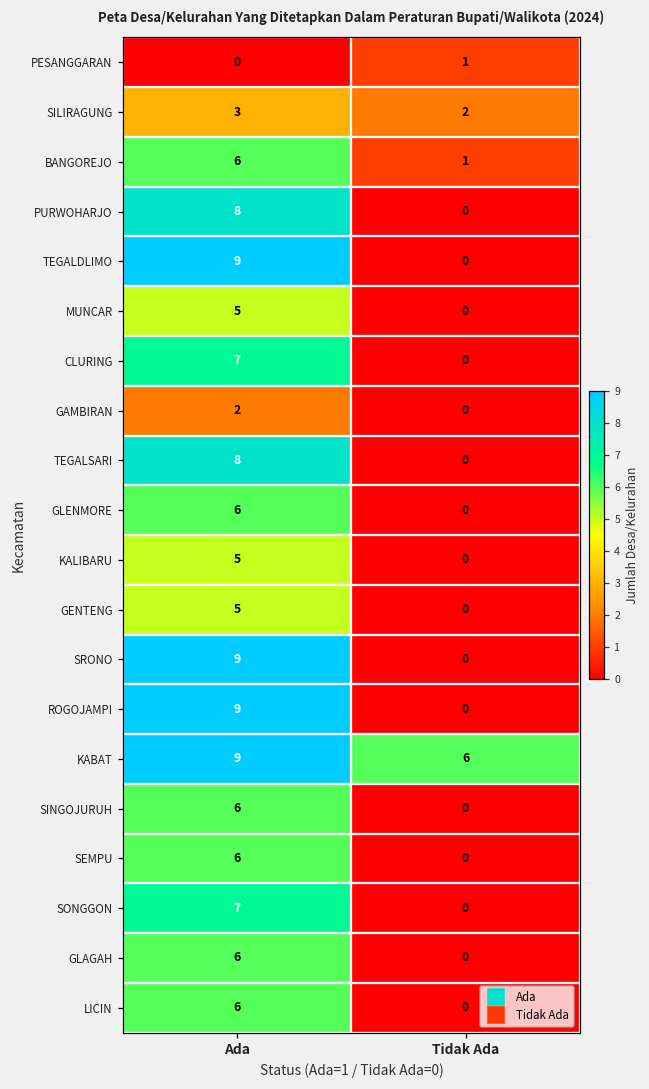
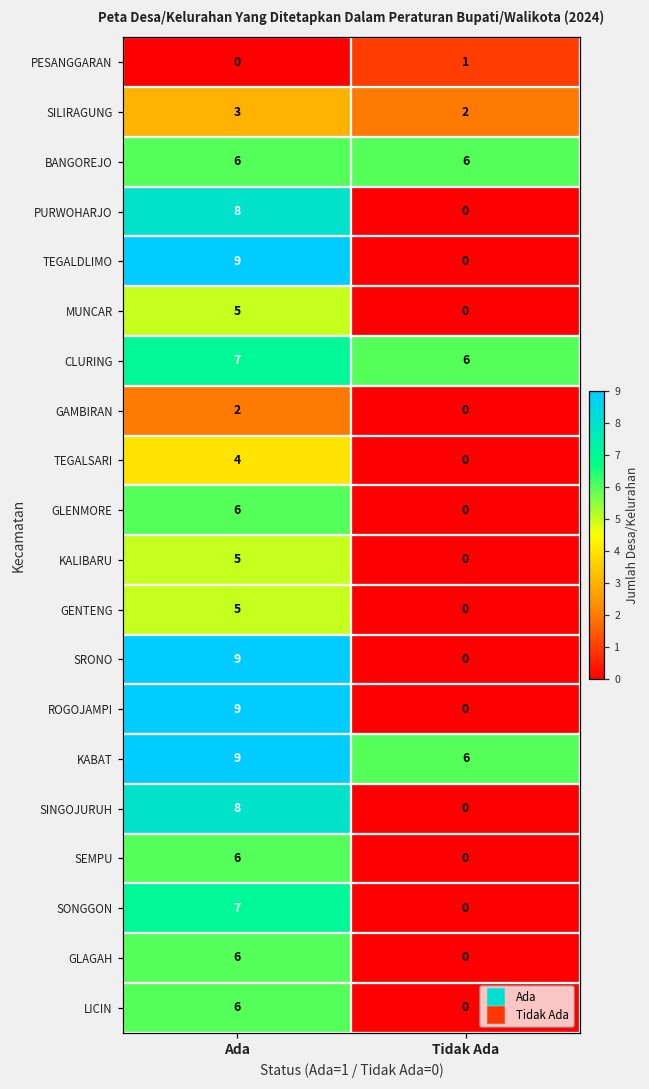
BANGOREJO, Tidak Ada: 1 -> 6
CLURING, Tidak Ada: 0 -> 6
TEGALSARI, Ada: 8 -> 4
SINGOJURUH, Ada: 6 -> 8
